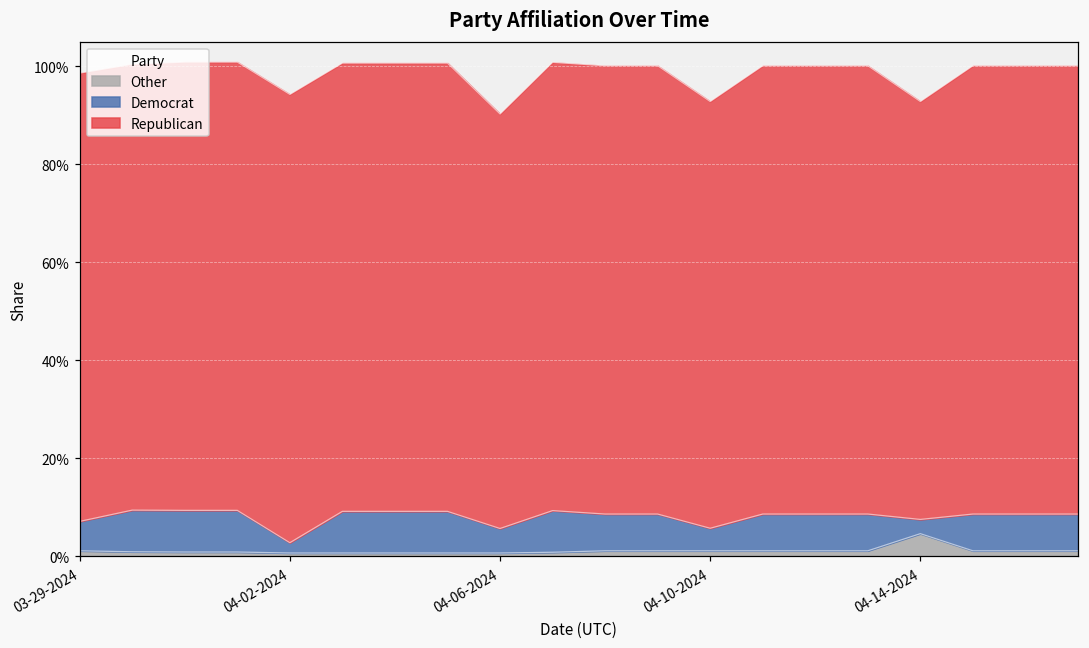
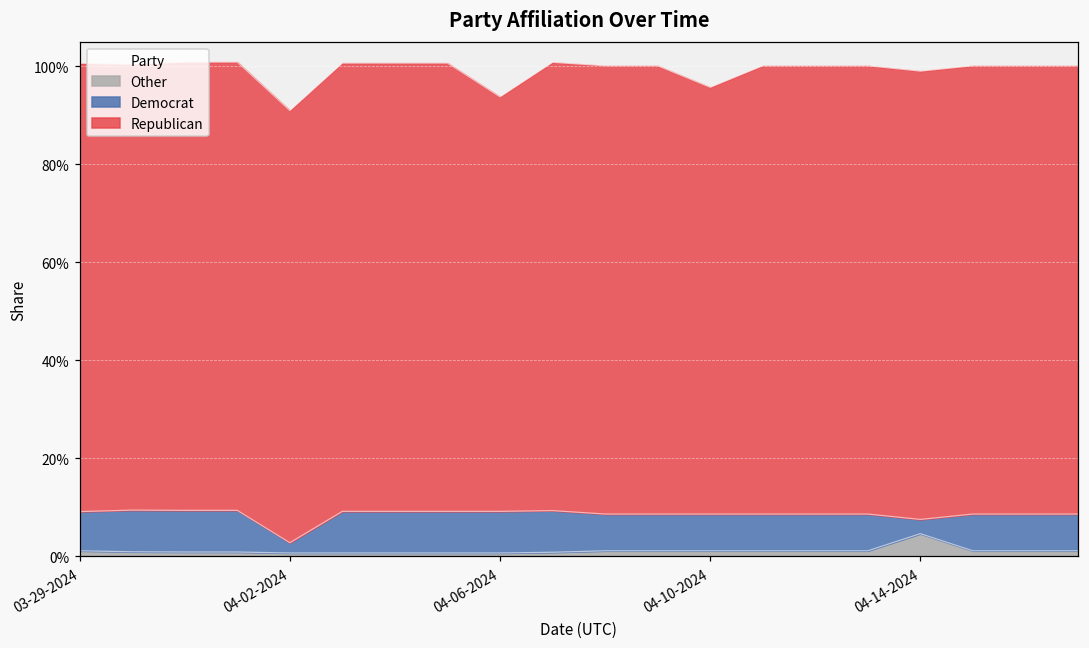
Democrat, 03-29-2024: 6% -> 8%
Republican, 04-02-2024: 92% -> 88%
Democrat, 04-06-2024: 5% -> 9%
Democrat, 04-10-2024: 5% -> 8%
Republican, 04-14-2024: 85% -> 92%
